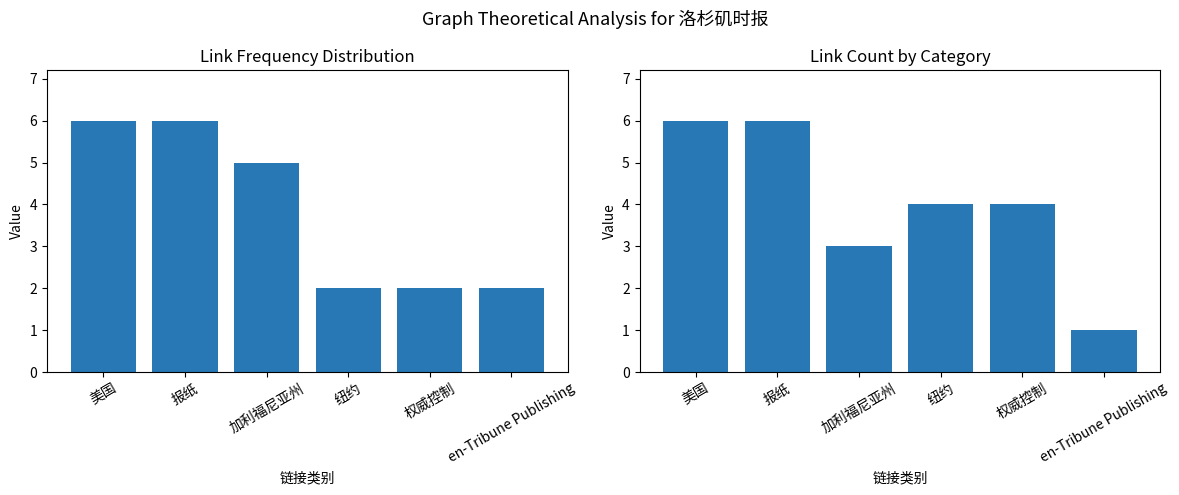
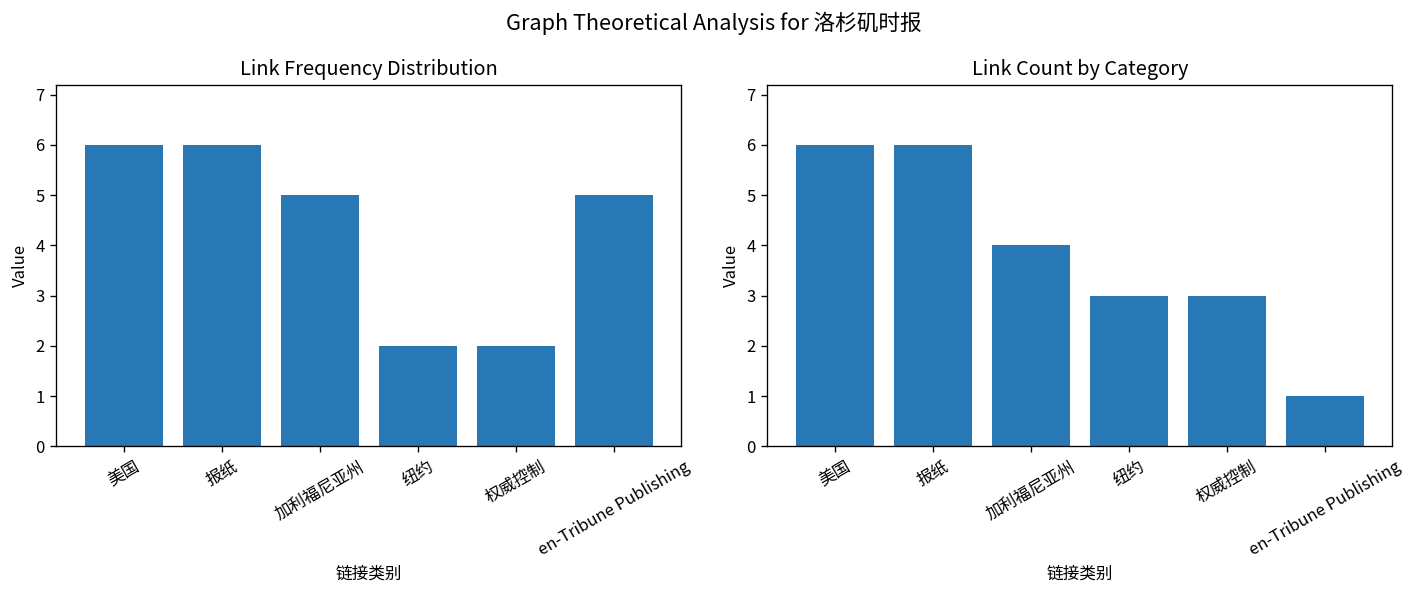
Link Frequency Distribution, en-Tribune Publishing: 2 -> 5
Link Count by Category, 加利福尼亚州: 3 -> 4
Link Count by Category, 纽约: 4 -> 3
Link Count by Category, 权威控制: 4 -> 3
